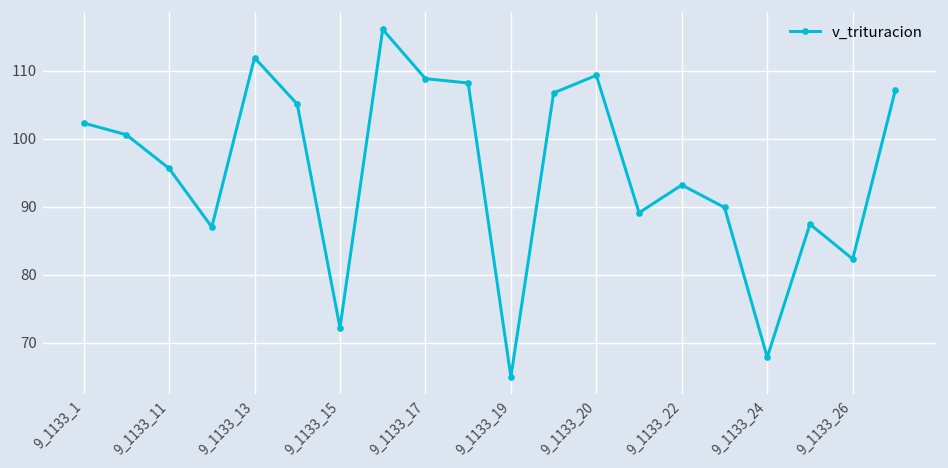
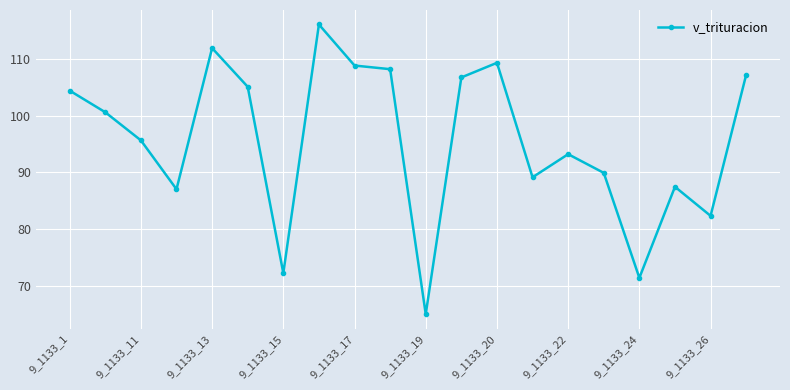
9_1133_1: 102 -> 104
9_1133_24: 68 -> 71
